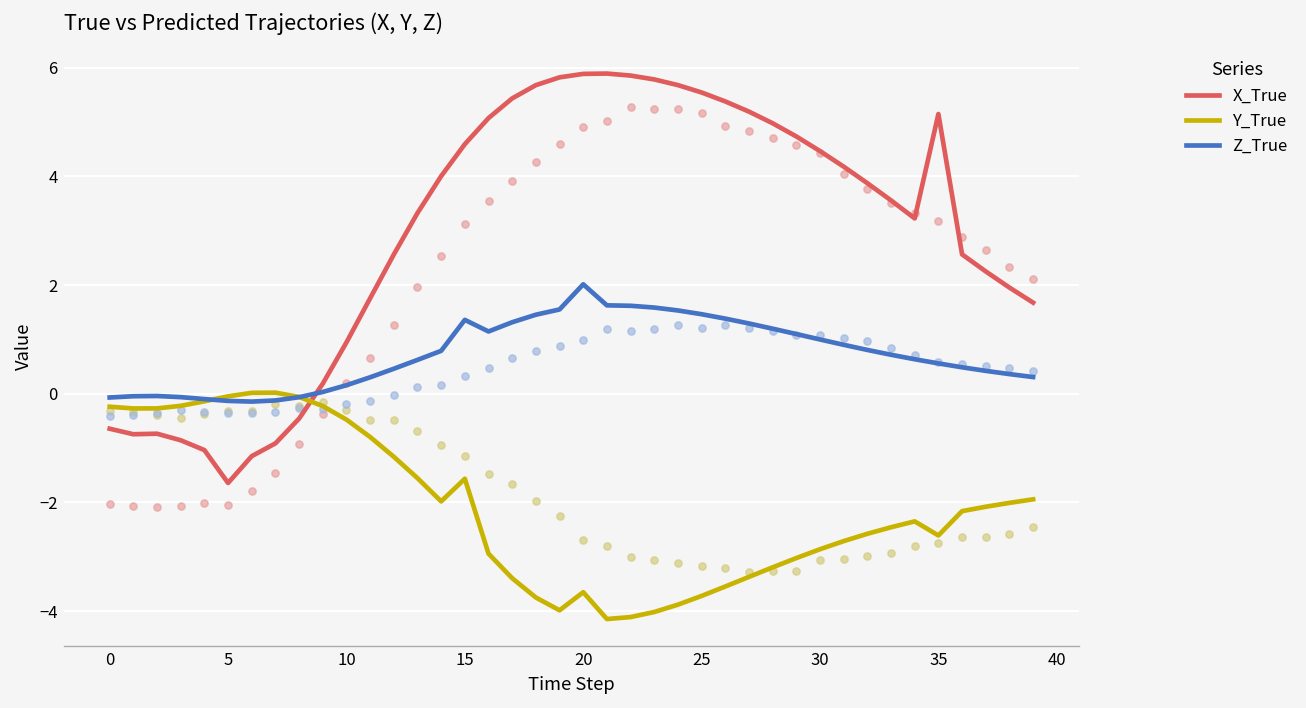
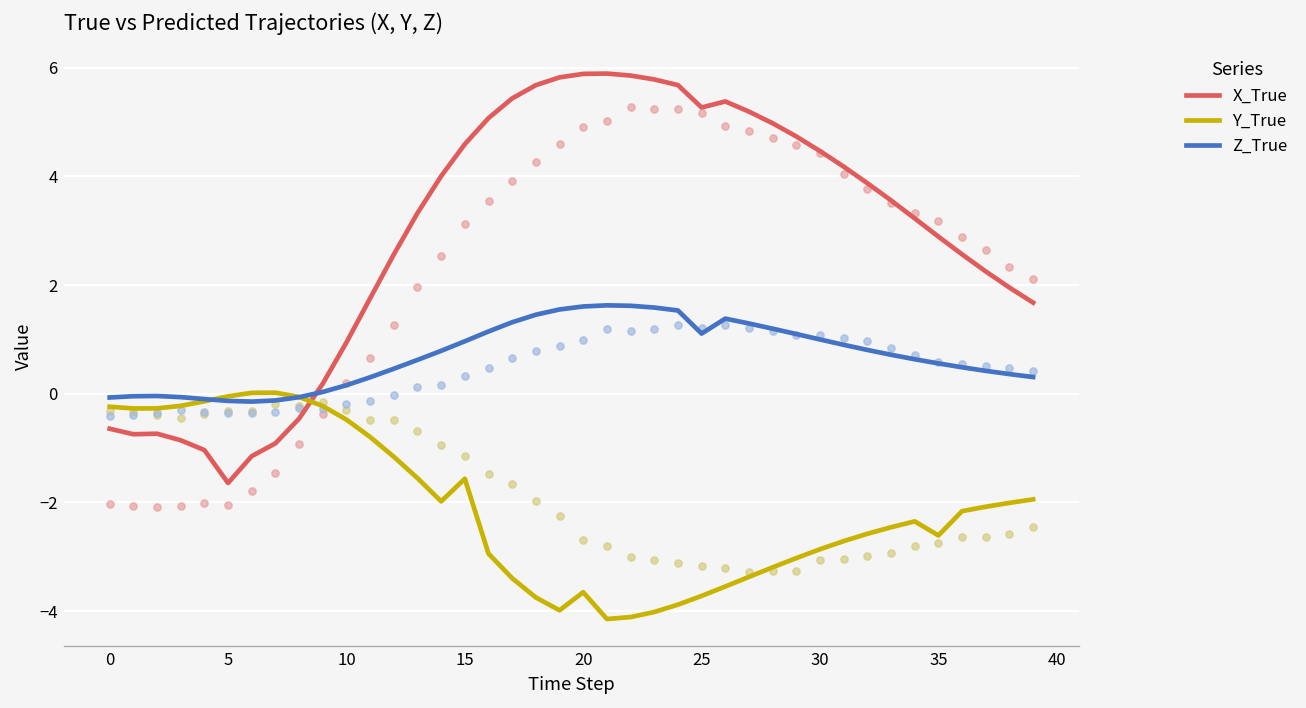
Z_True, 15: 1.4 -> 1.0
Z_True, 20: 2.0 -> 1.6
X_True, 25: 5.5 -> 5.3
Z_True, 25: 1.5 -> 1.1
X_True, 35: 5.1 -> 2.9
